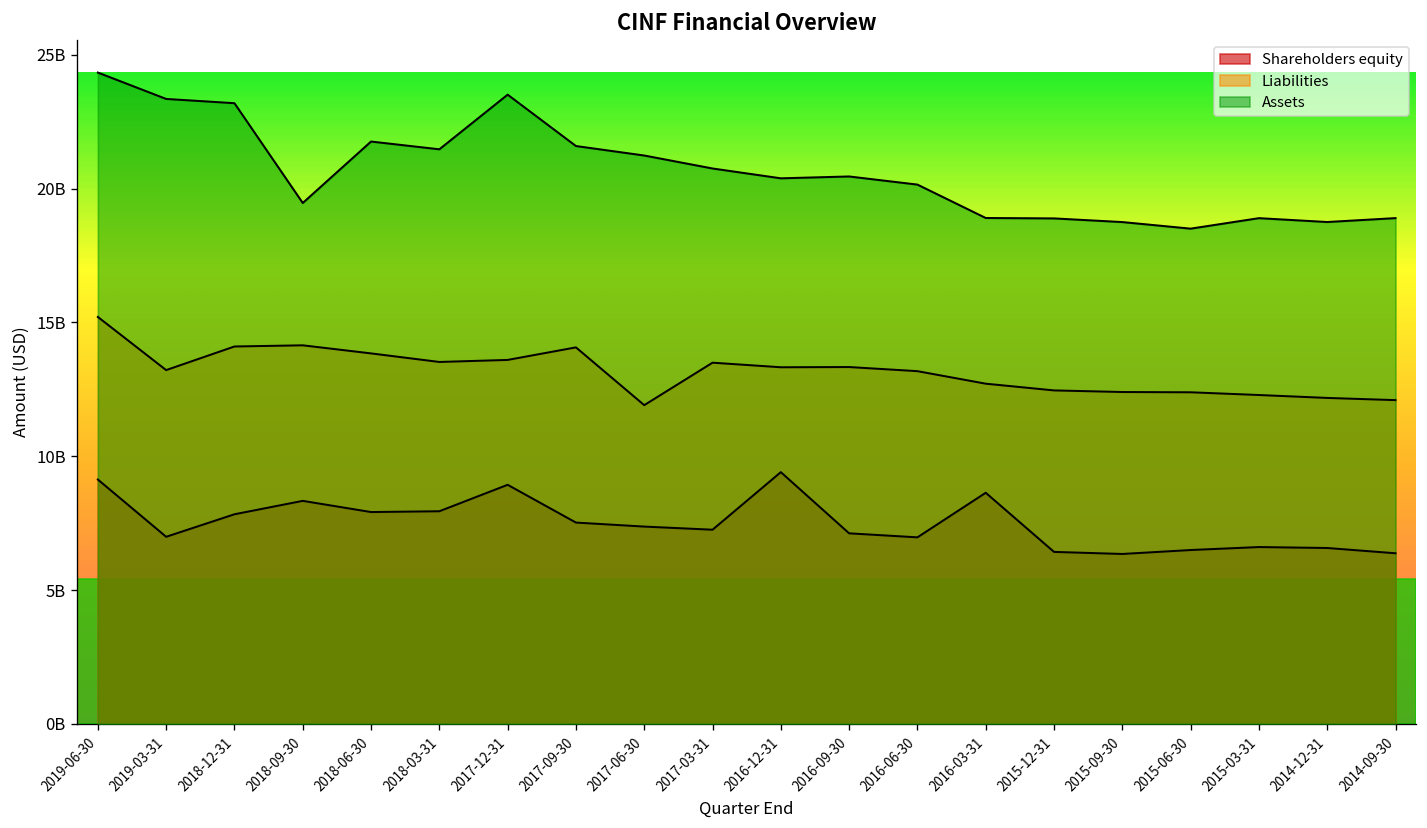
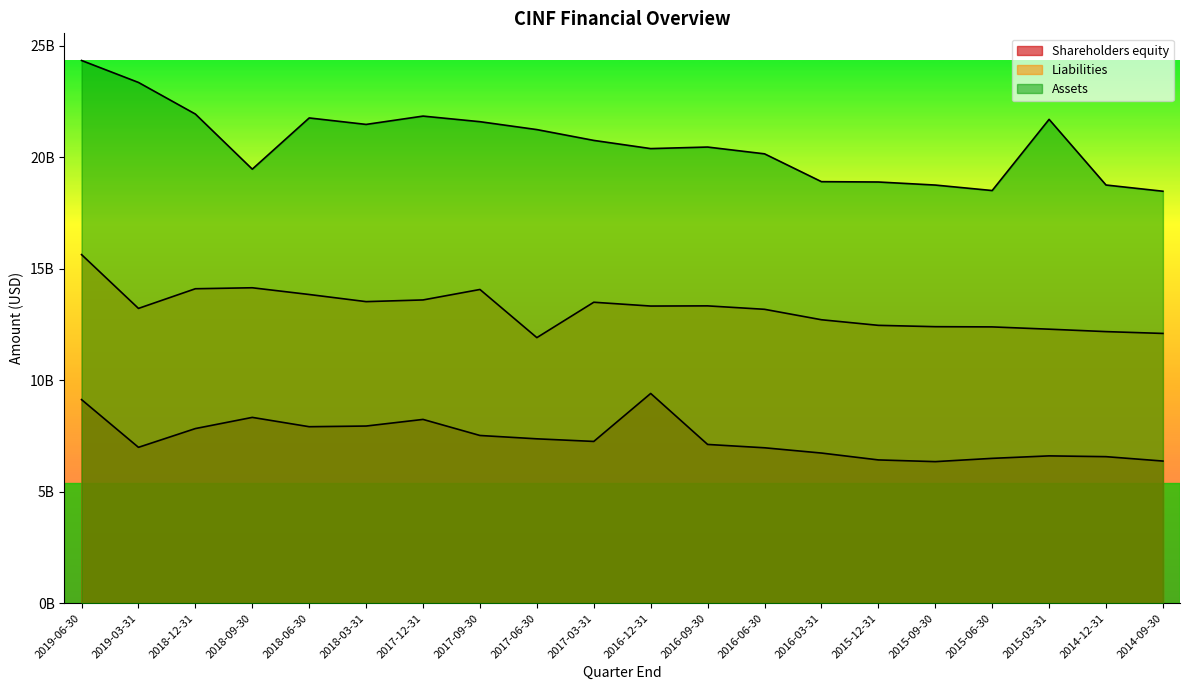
Liabilities, 2019-06-30: 15200000000 -> 15600000000
Assets, 2018-12-31: 23200000000 -> 21900000000
Shareholders equity, 2017-12-31: 8900000000 -> 8200000000
Assets, 2017-12-31: 23500000000 -> 21800000000
Shareholders equity, 2016-03-31: 8600000000 -> 6700000000
Assets, 2015-03-31: 18900000000 -> 21700000000
Assets, 2014-09-30: 18900000000 -> 18500000000
